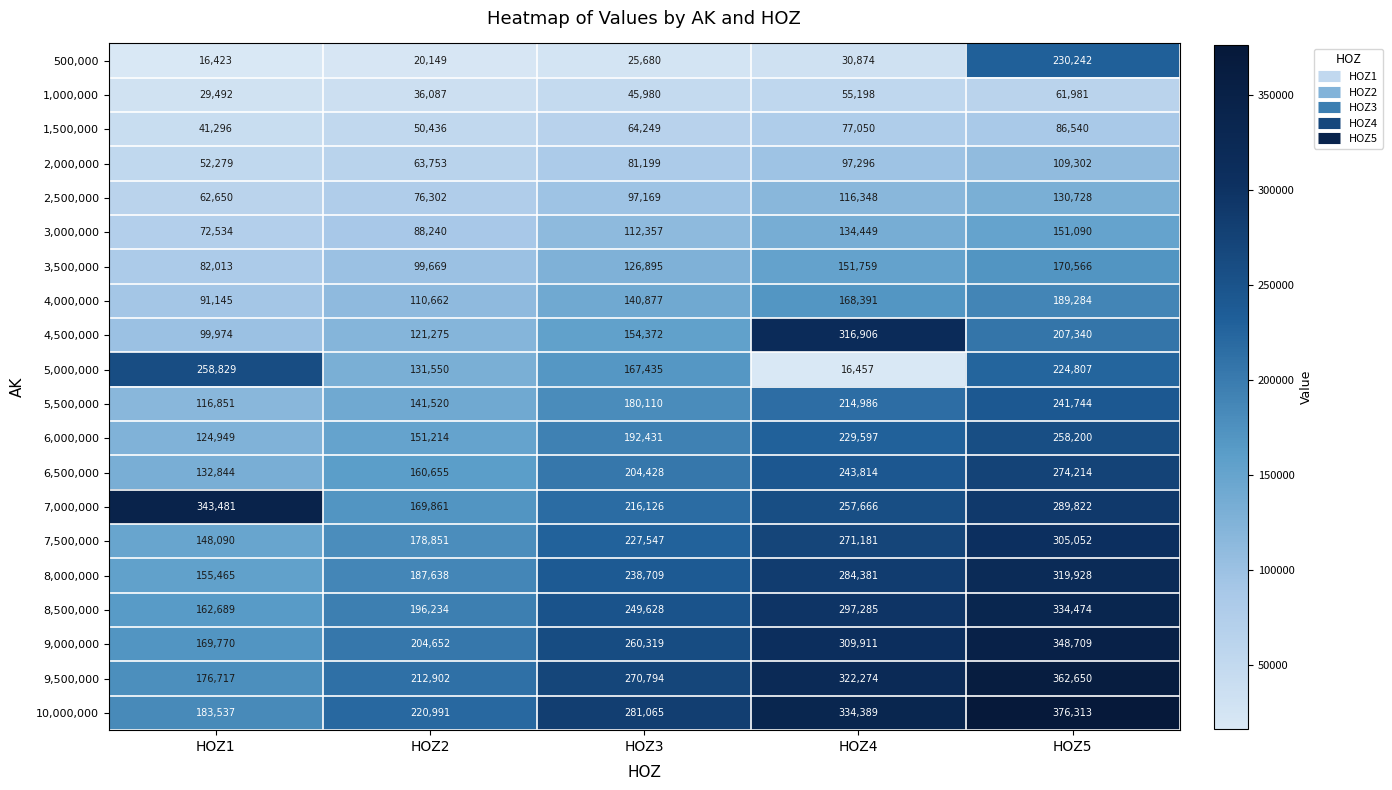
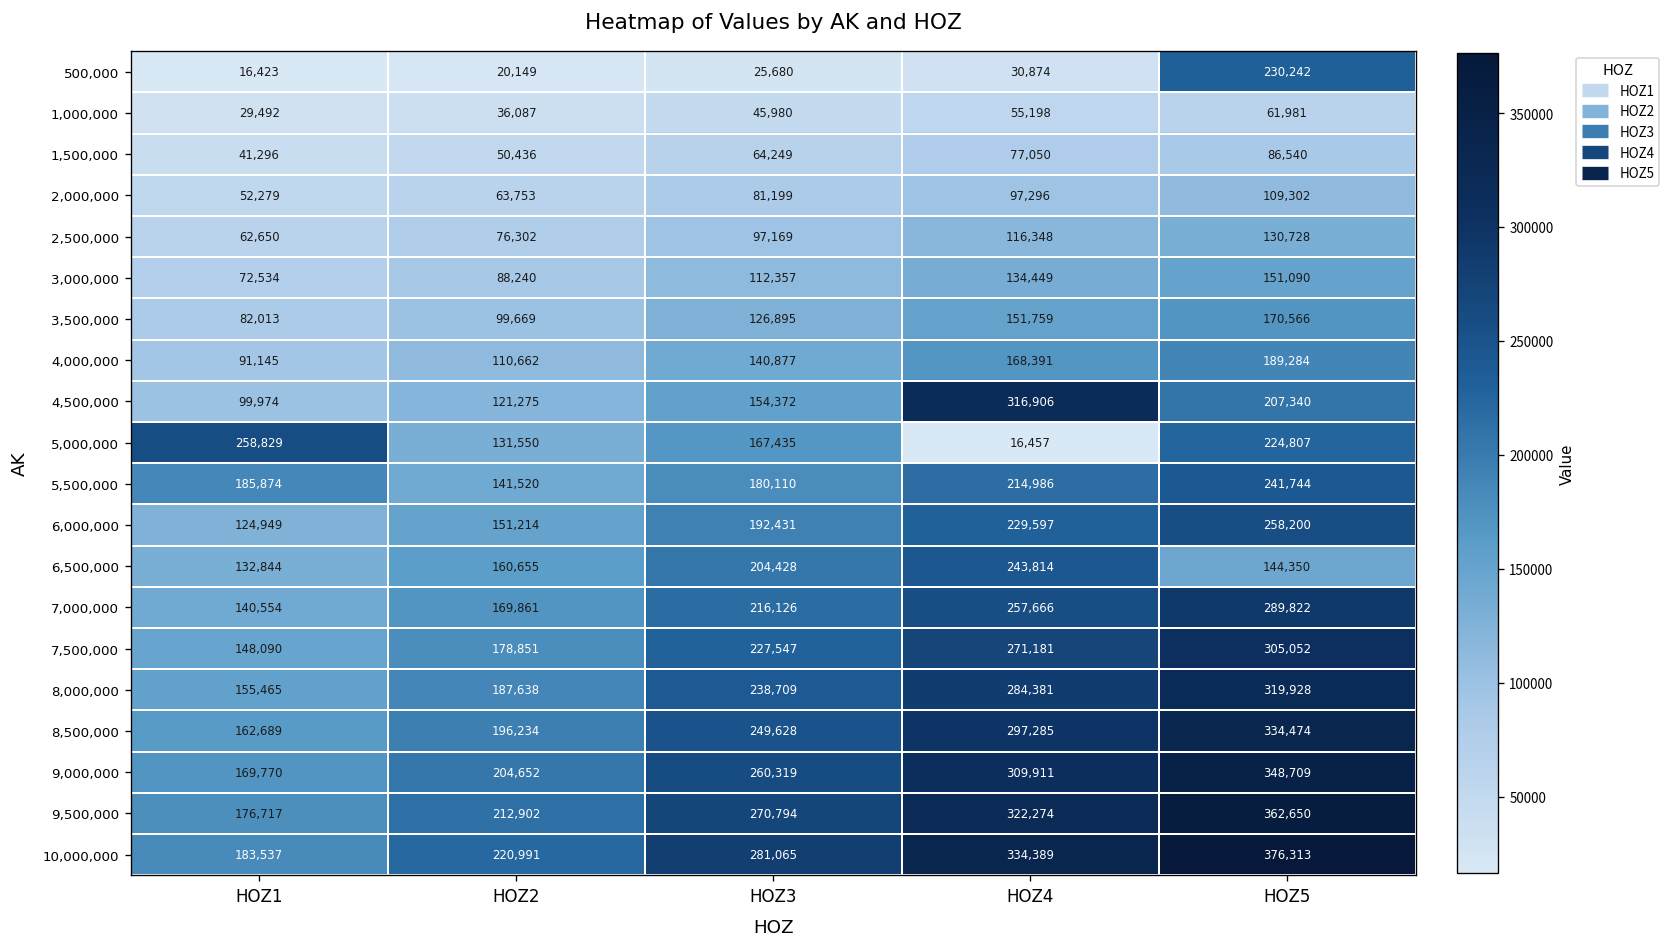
5,500,000, HOZ1: 116,851 -> 185,874
6,500,000, HOZ5: 274,214 -> 144,350
7,000,000, HOZ1: 343,481 -> 140,554
